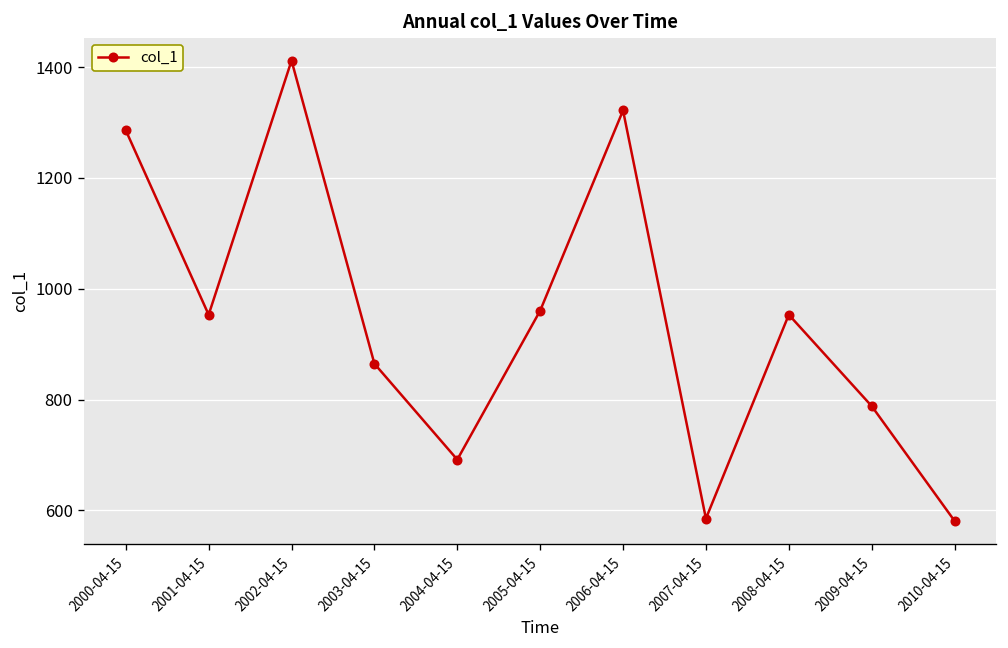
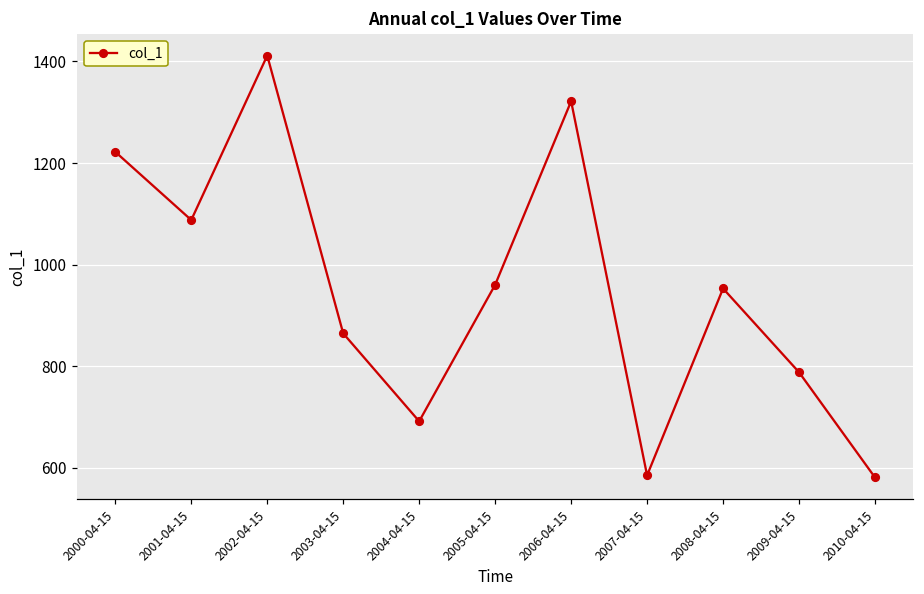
2000-04-15: 1290 -> 1220
2001-04-15: 950 -> 1090
